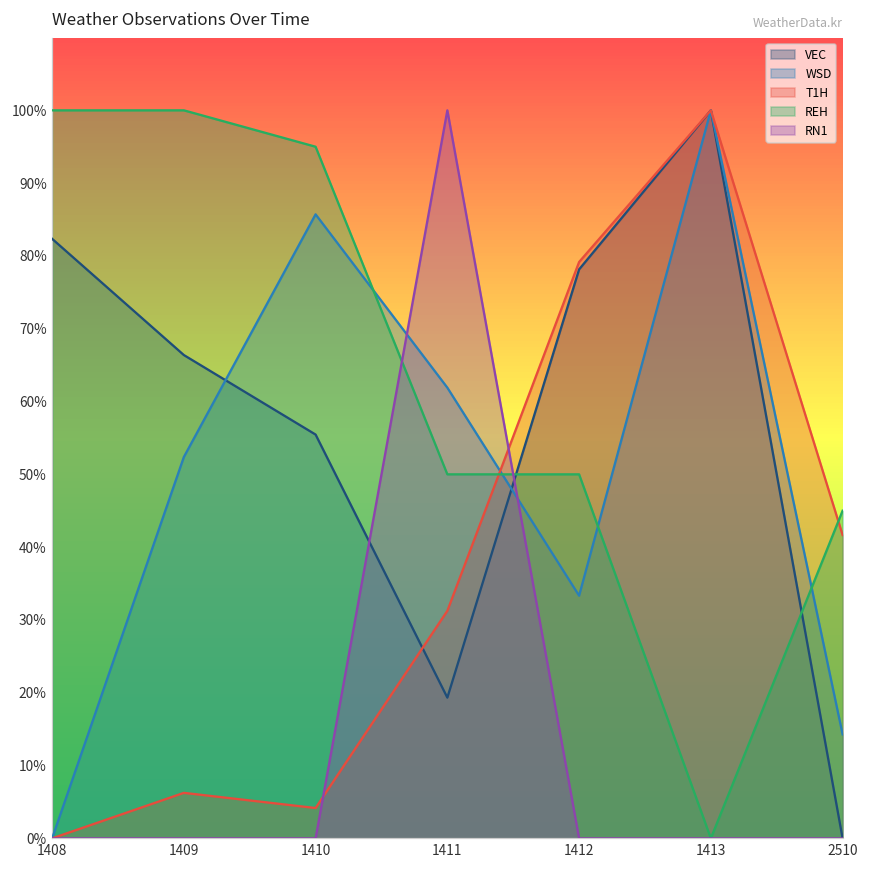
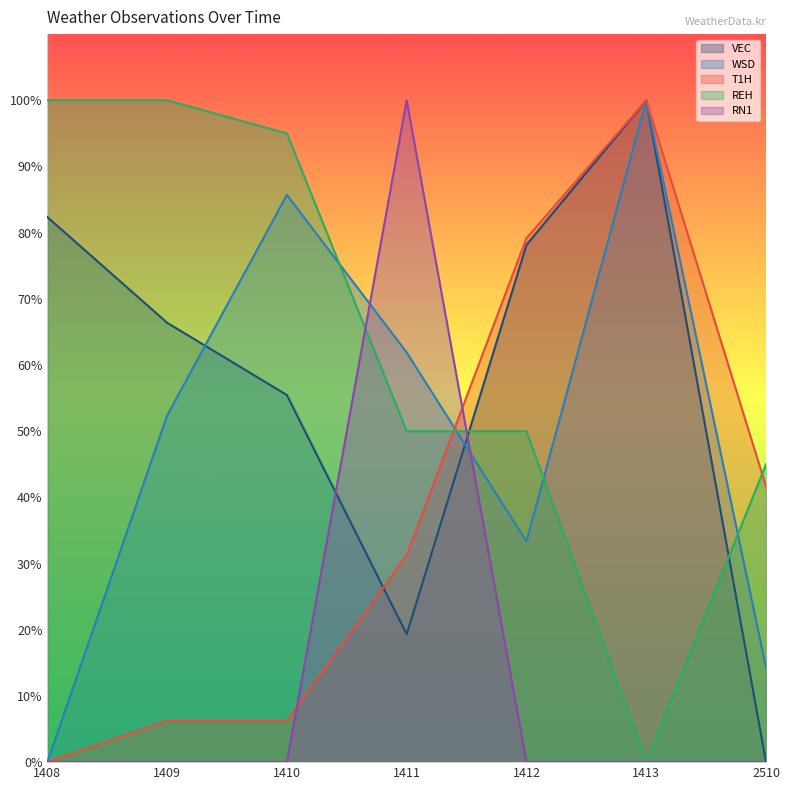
T1H, 1410: 4% -> 6%
